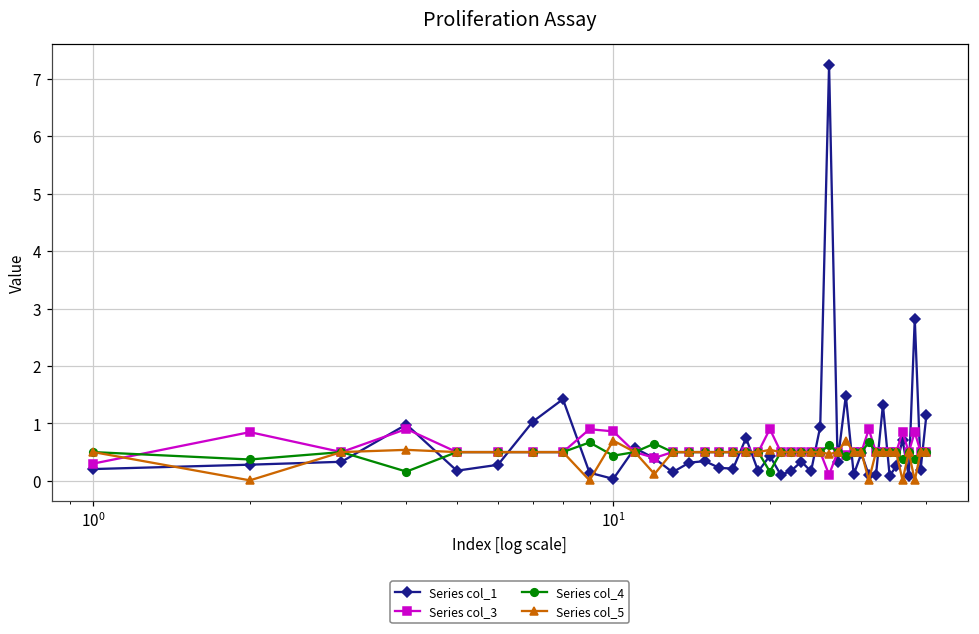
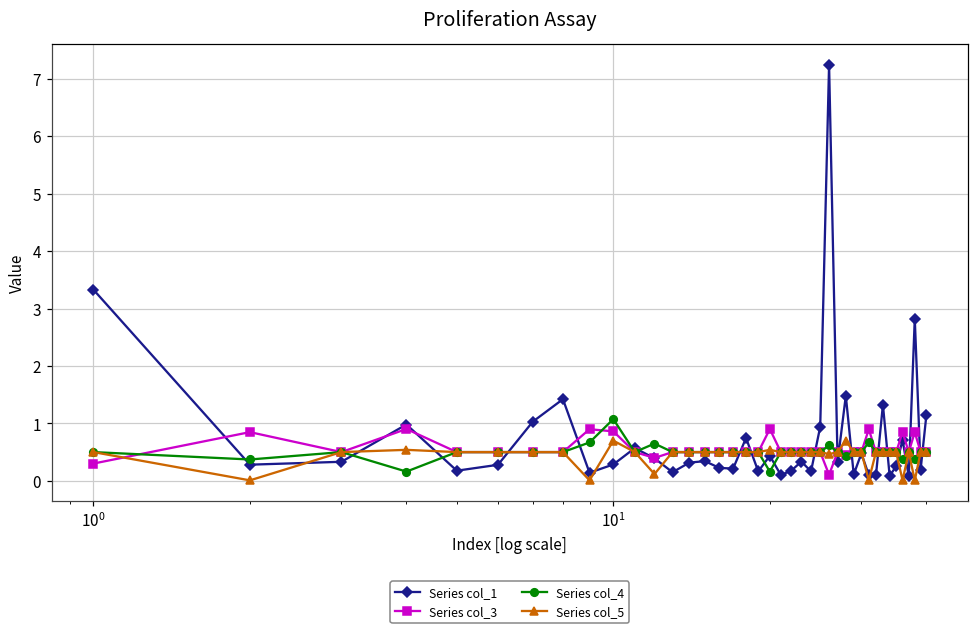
Series col_1, 10^0: 0.2 -> 3.3
Series col_1, 10^1: 0.0 -> 0.3
Series col_4, 10^1: 0.4 -> 1.1
